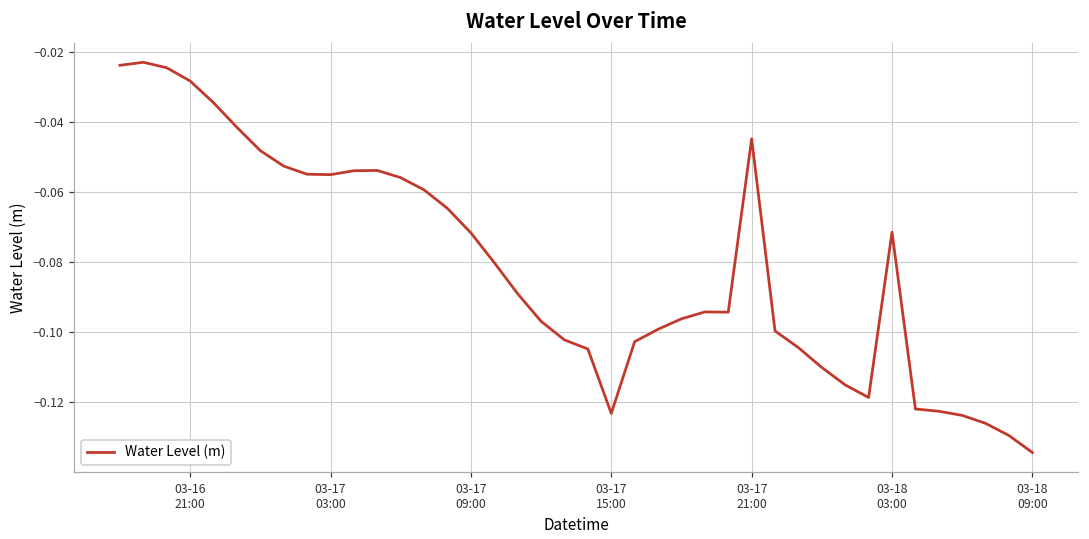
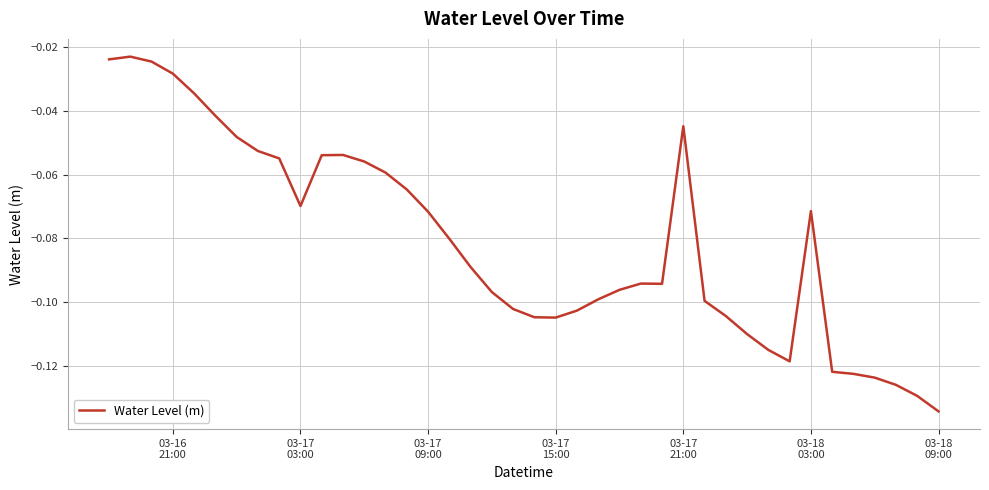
03-17 03:00: -0.055 -> -0.070
03-17 15:00: -0.123 -> -0.105
